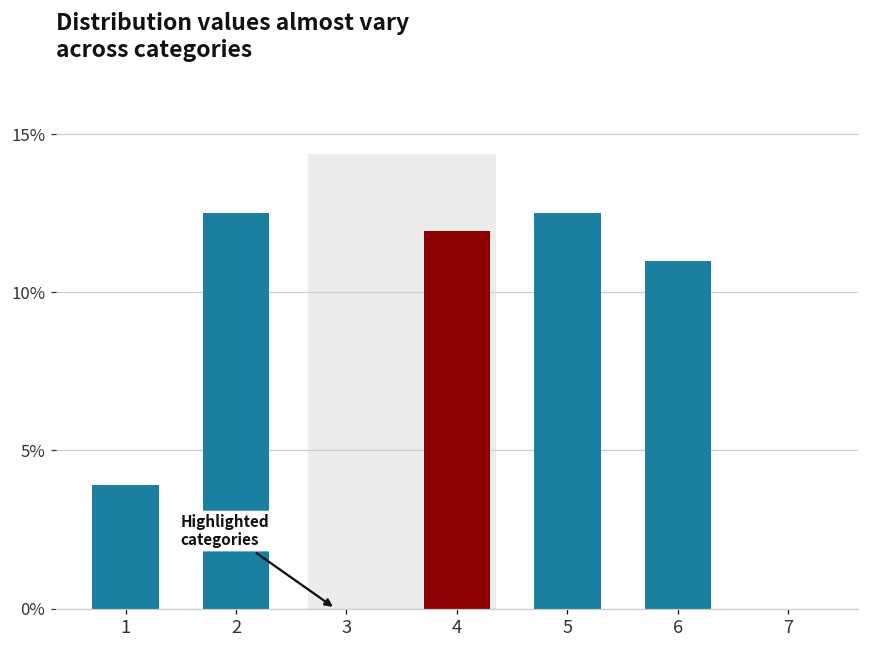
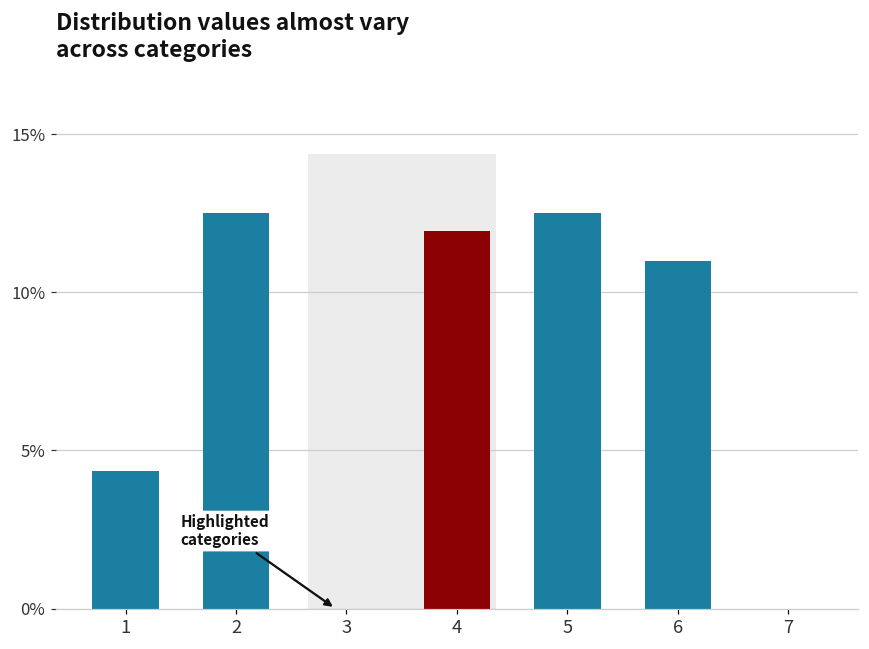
1: 3.9% -> 4.3%
